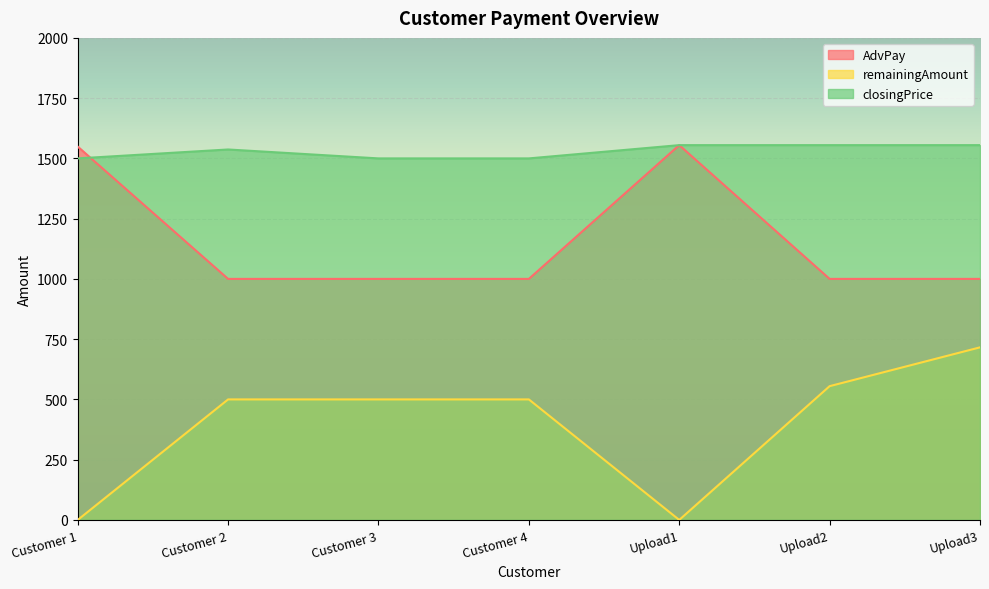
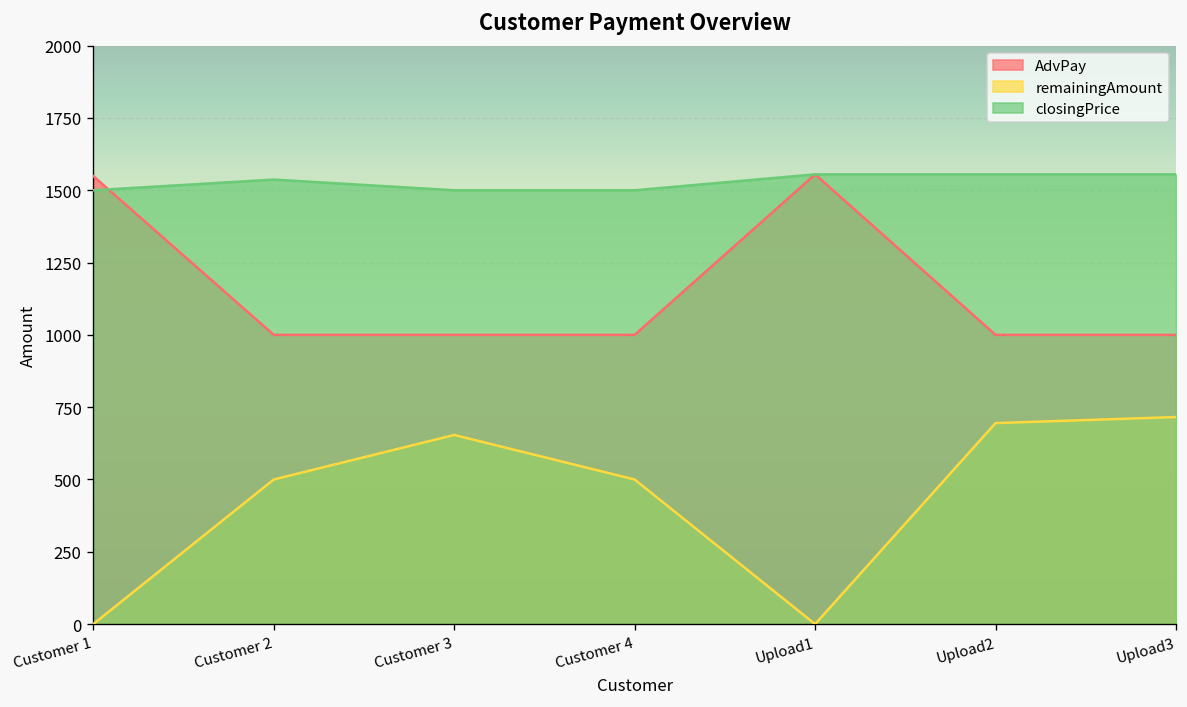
remainingAmount, Customer 3: 500 -> 650
remainingAmount, Upload2: 560 -> 700
